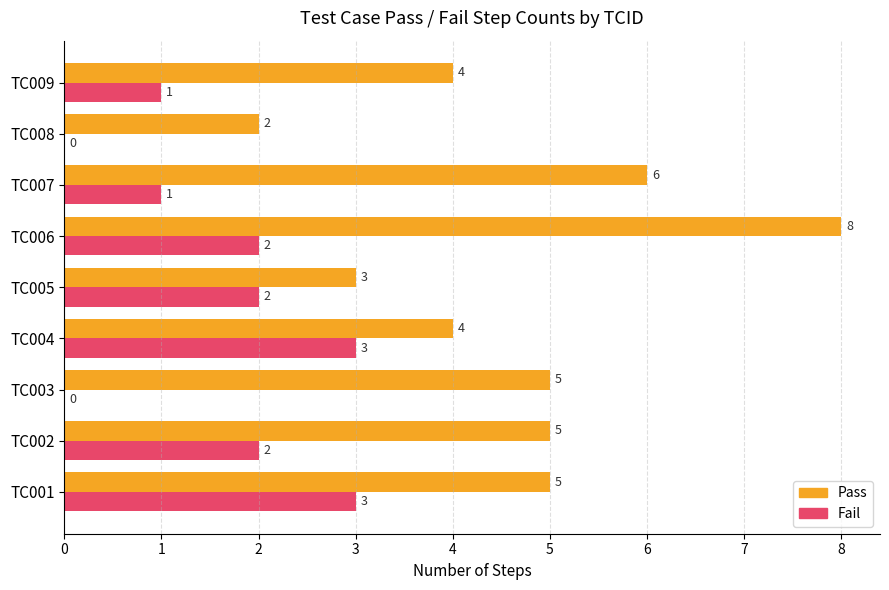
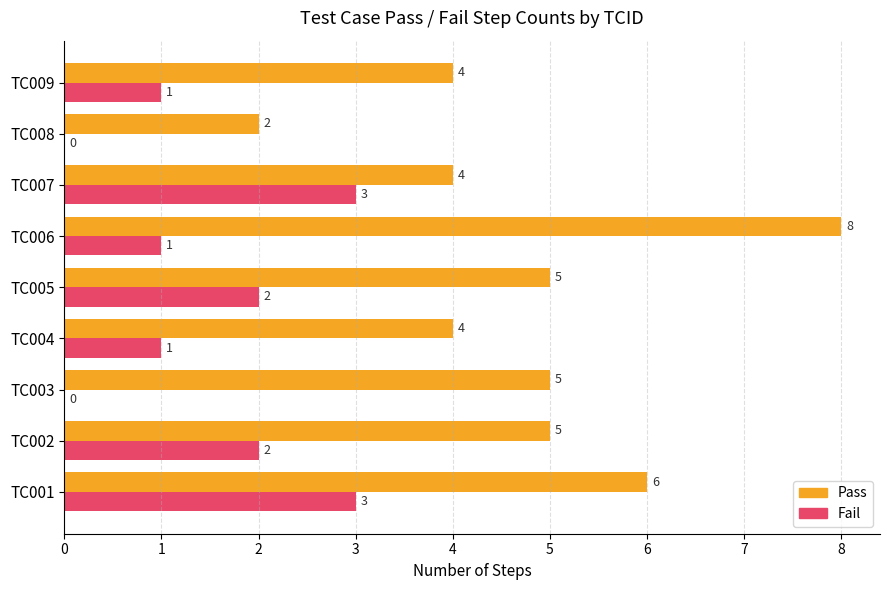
Pass, TC007: 6 -> 4
Fail, TC007: 1 -> 3
Fail, TC006: 2 -> 1
Pass, TC005: 3 -> 5
Fail, TC004: 3 -> 1
Pass, TC001: 5 -> 6
